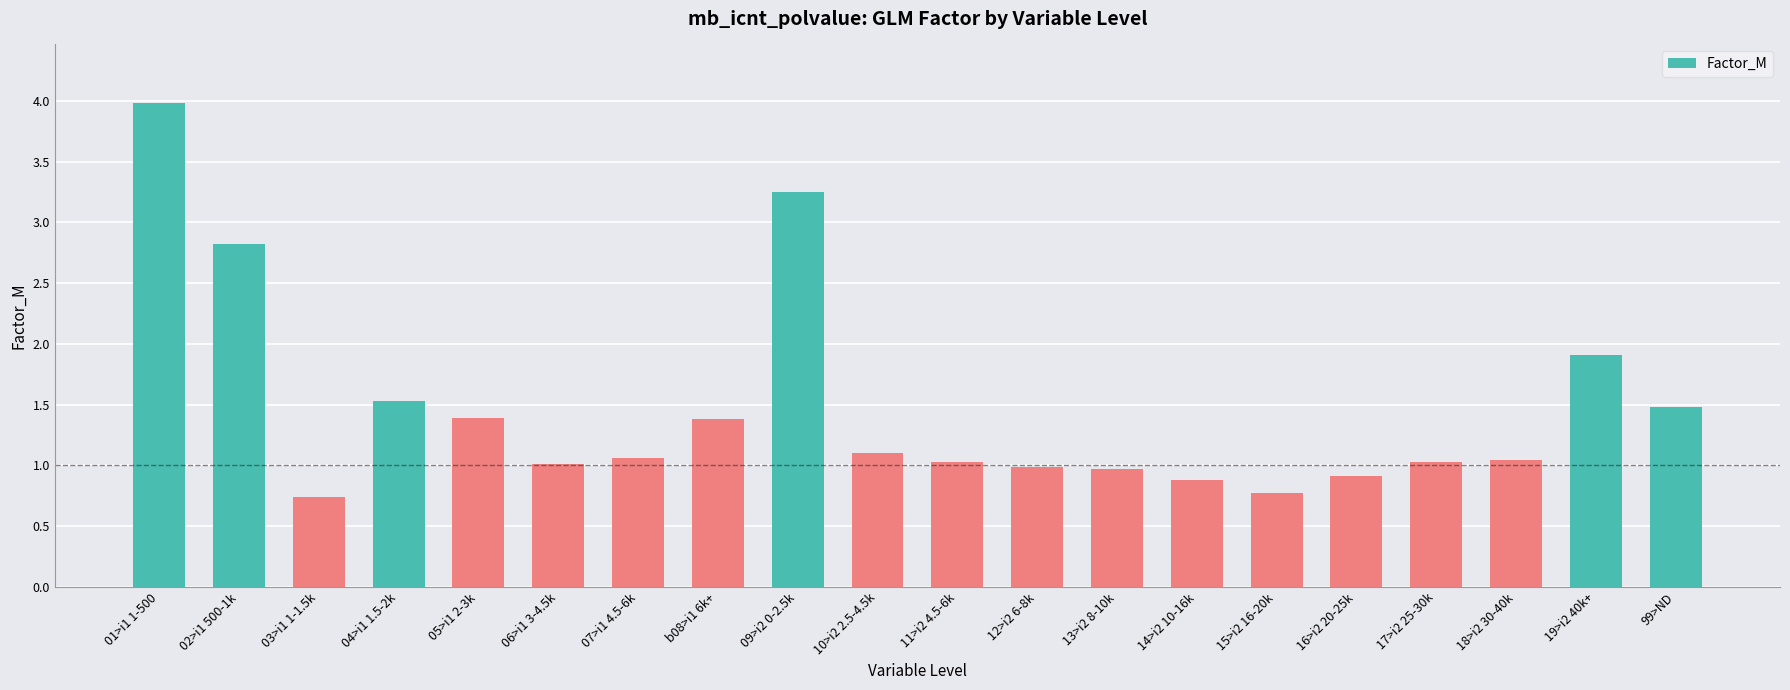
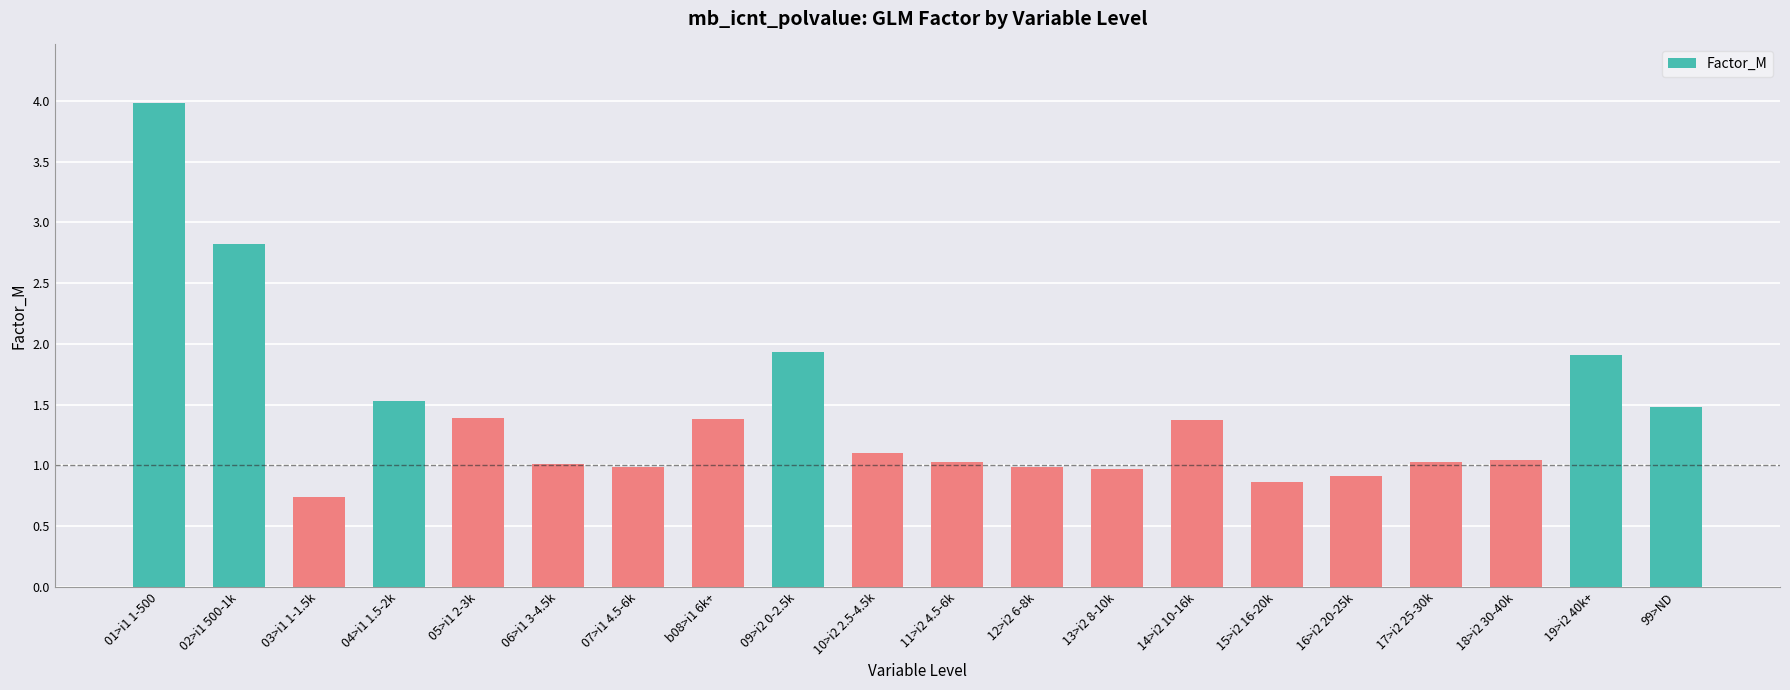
07>i1 4.5-6k: 1.06 -> 0.99
09>i2 0-2.5k: 3.25 -> 1.93
14>i2 10-16k: 0.88 -> 1.37
15>i2 16-20k: 0.77 -> 0.86
